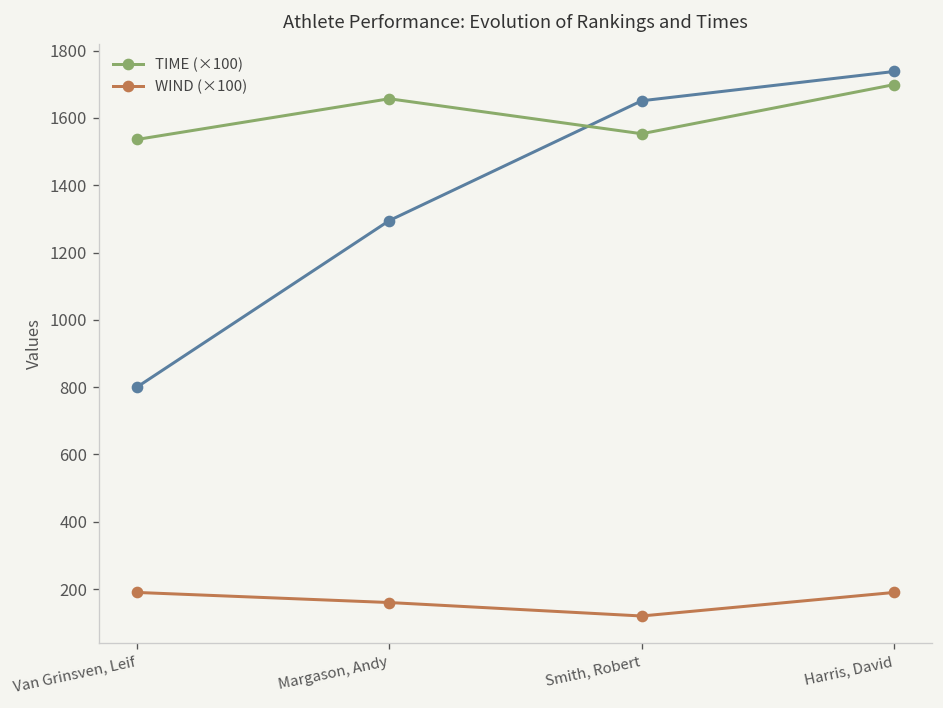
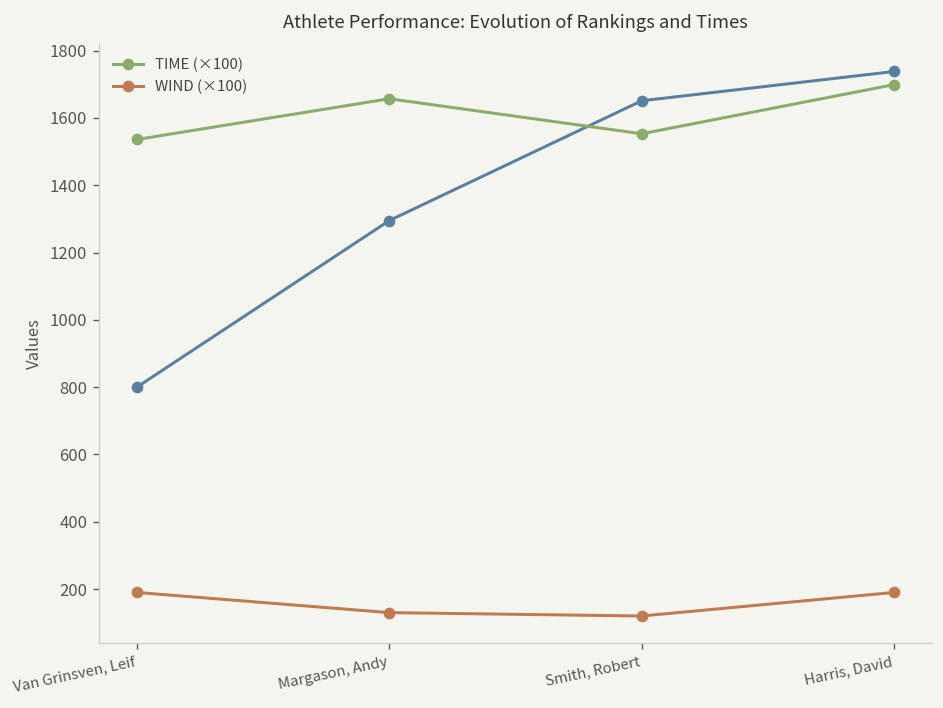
WIND (×100), Margason, Andy: 160 -> 130
